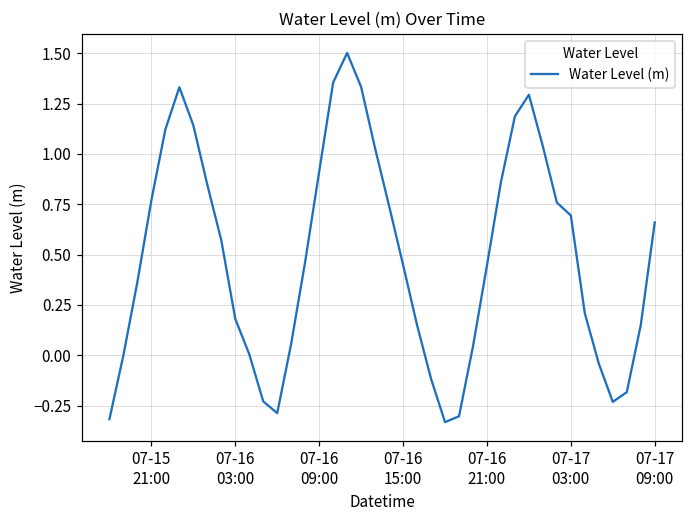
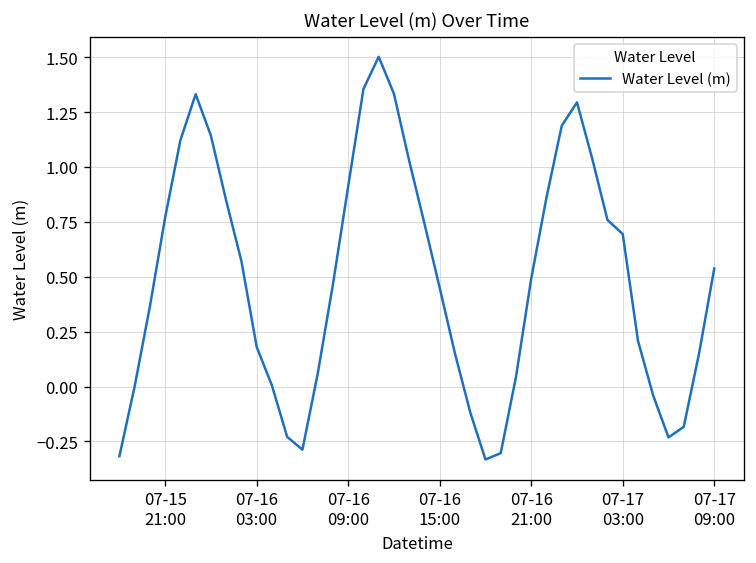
07-16 21:00: 0.45 -> 0.49
07-17 09:00: 0.66 -> 0.54
